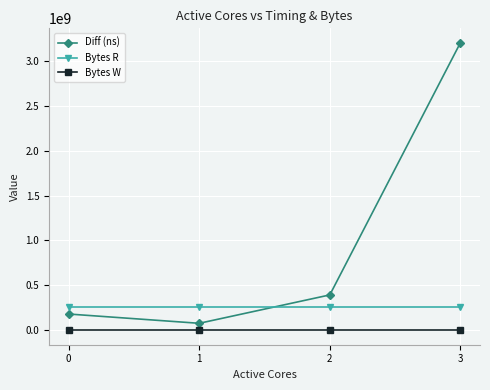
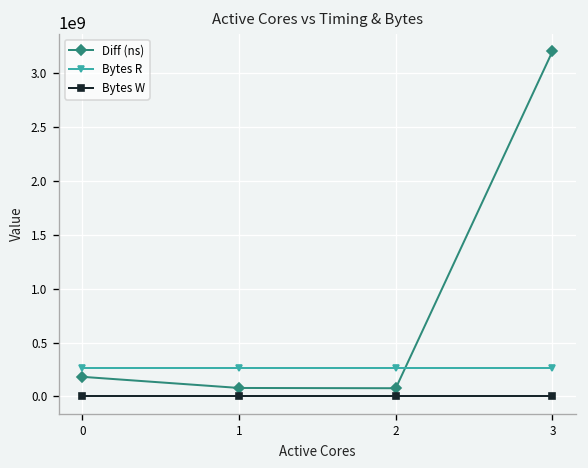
Diff (ns), 2: 400000000 -> 100000000
